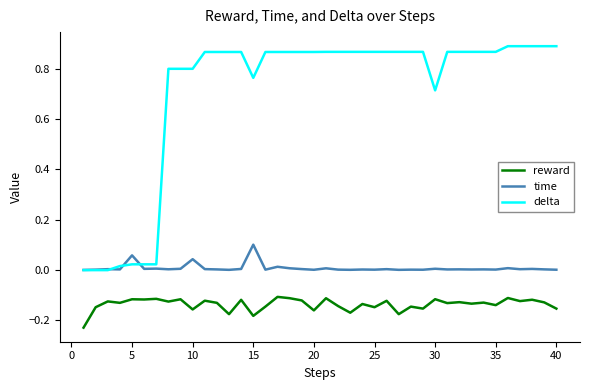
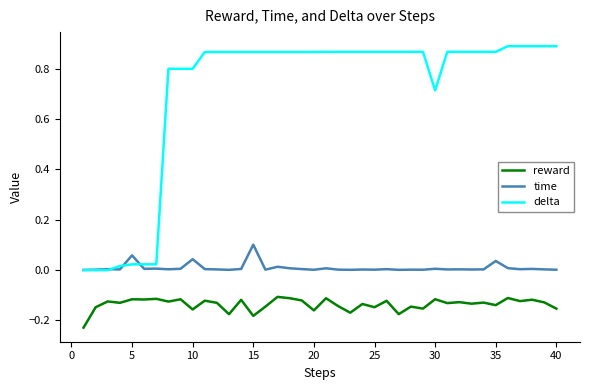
delta, 15: 0.76 -> 0.87
time, 35: 0.00 -> 0.04
